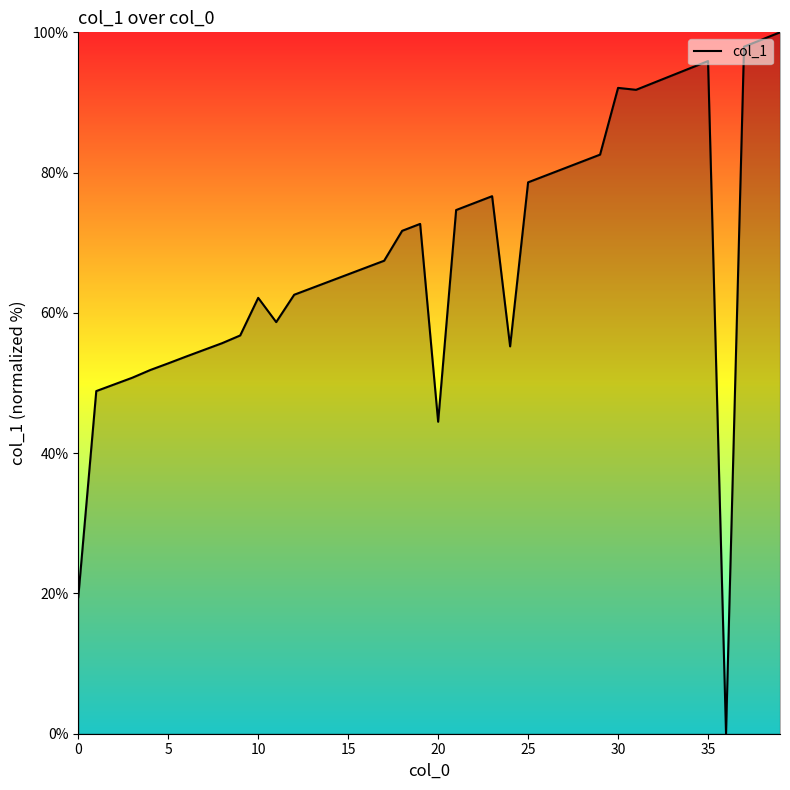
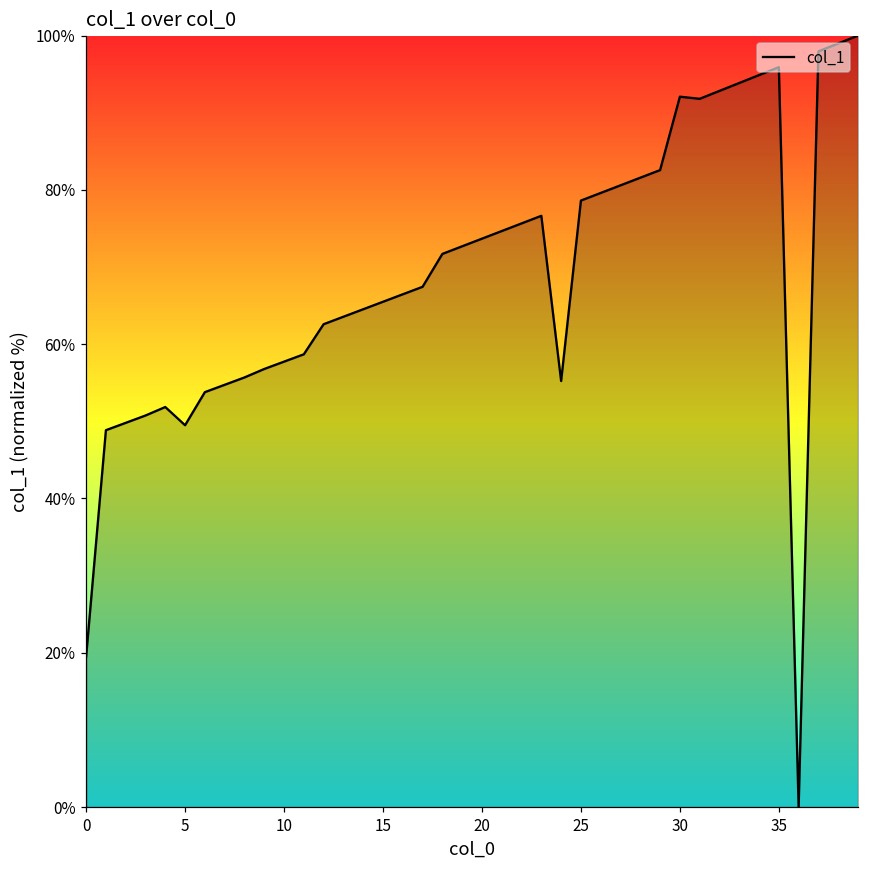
5: 53% -> 49%
10: 62% -> 58%
20: 44% -> 74%
